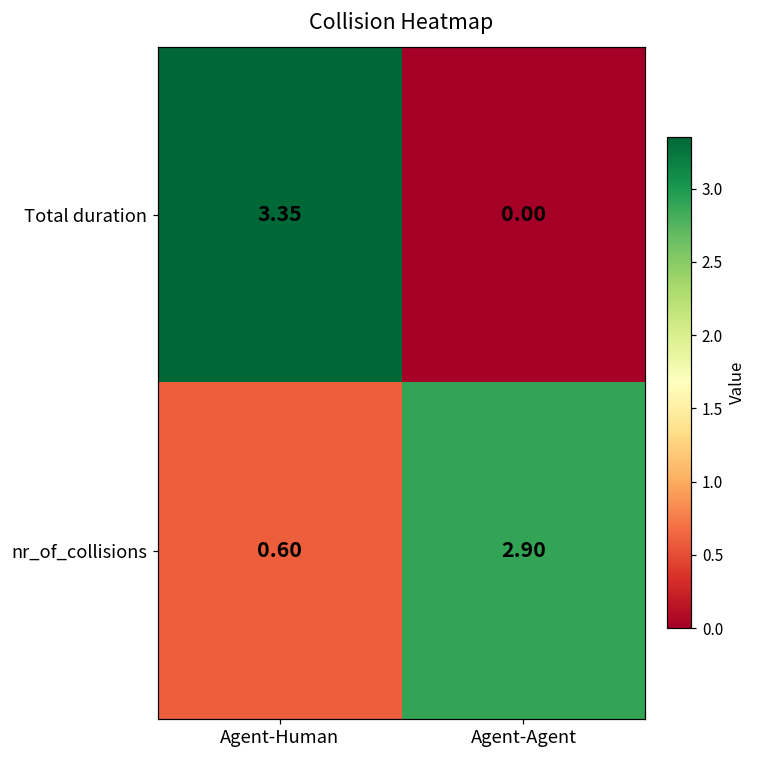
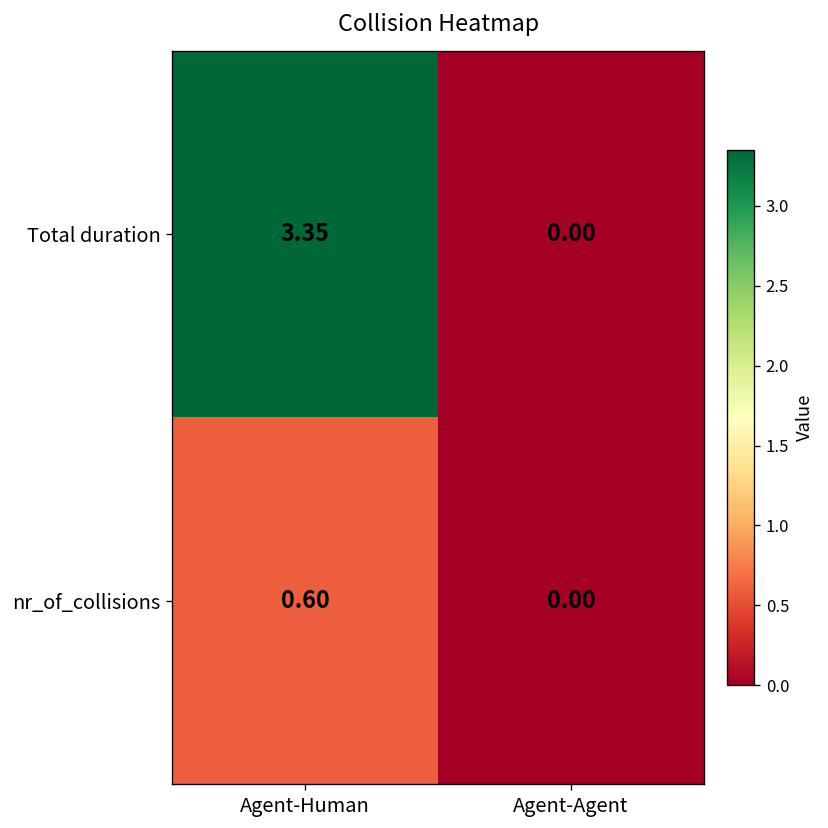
nr_of_collisions, Agent-Agent: 2.90 -> 0.00
